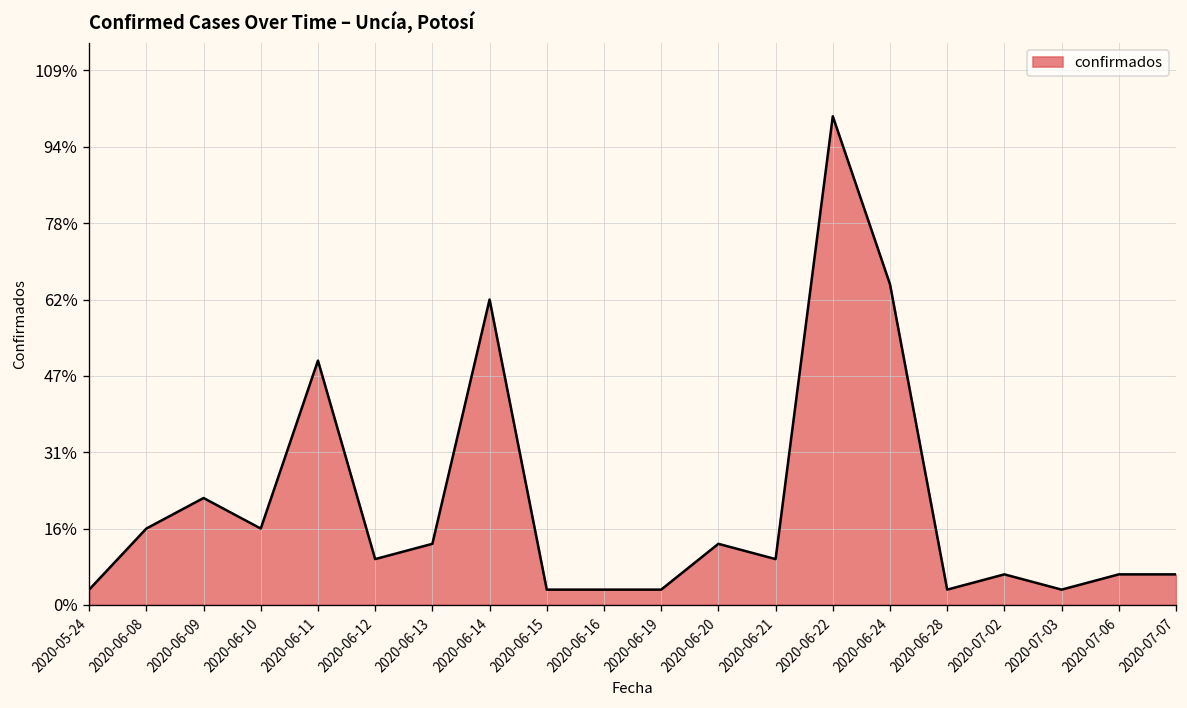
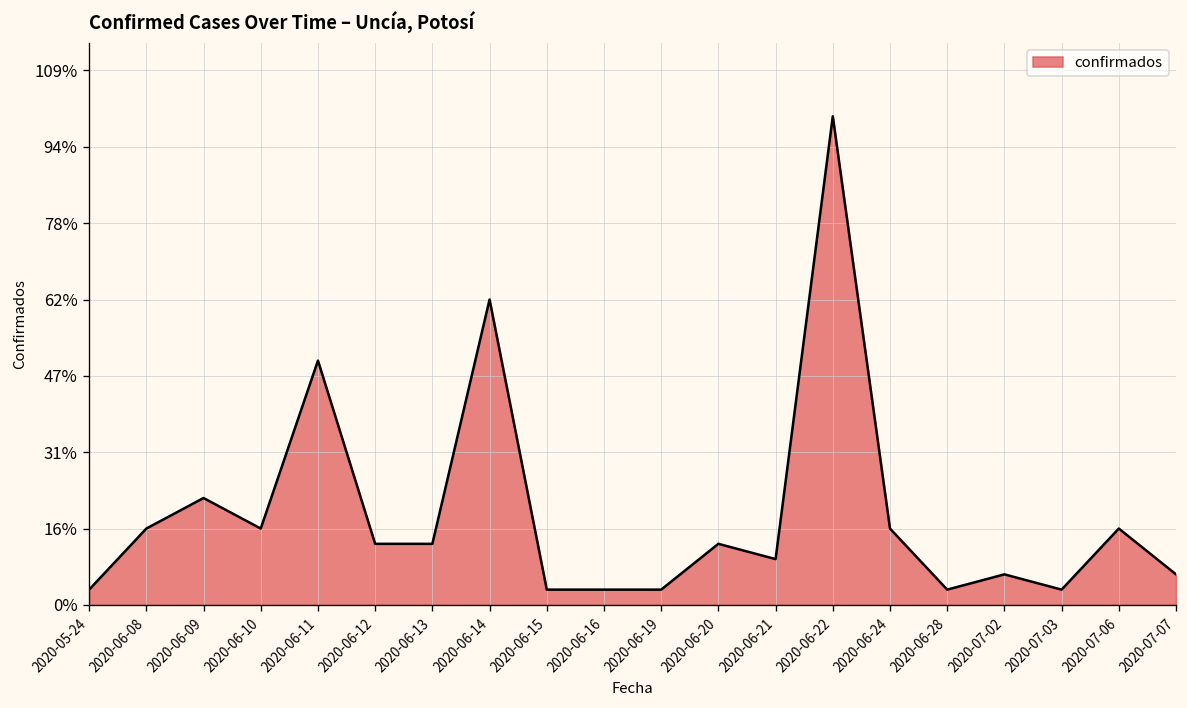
2020-06-12: 9% -> 12%
2020-06-24: 65% -> 16%
2020-07-06: 6% -> 16%
